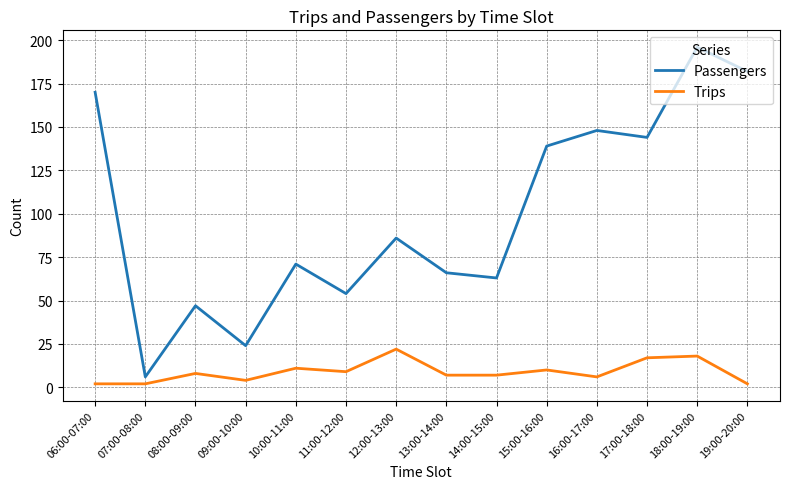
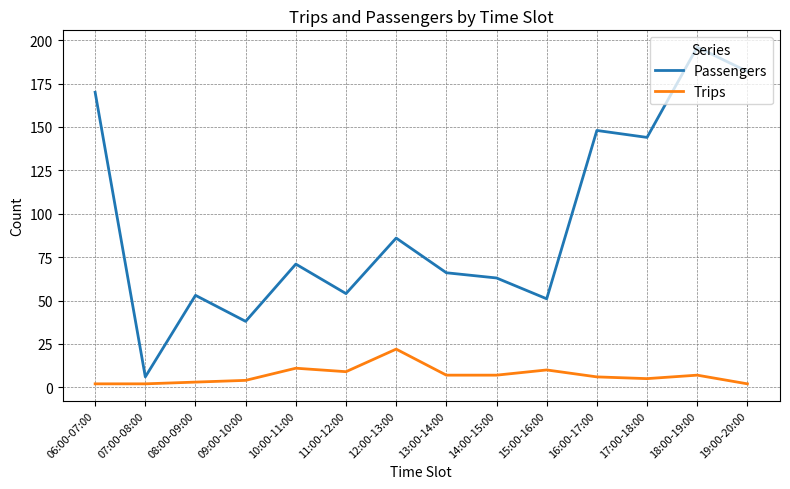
Passengers, 08:00-09:00: 47 -> 53
Trips, 08:00-09:00: 8 -> 3
Passengers, 09:00-10:00: 24 -> 38
Passengers, 15:00-16:00: 139 -> 51
Trips, 17:00-18:00: 17 -> 5
Trips, 18:00-19:00: 18 -> 7
